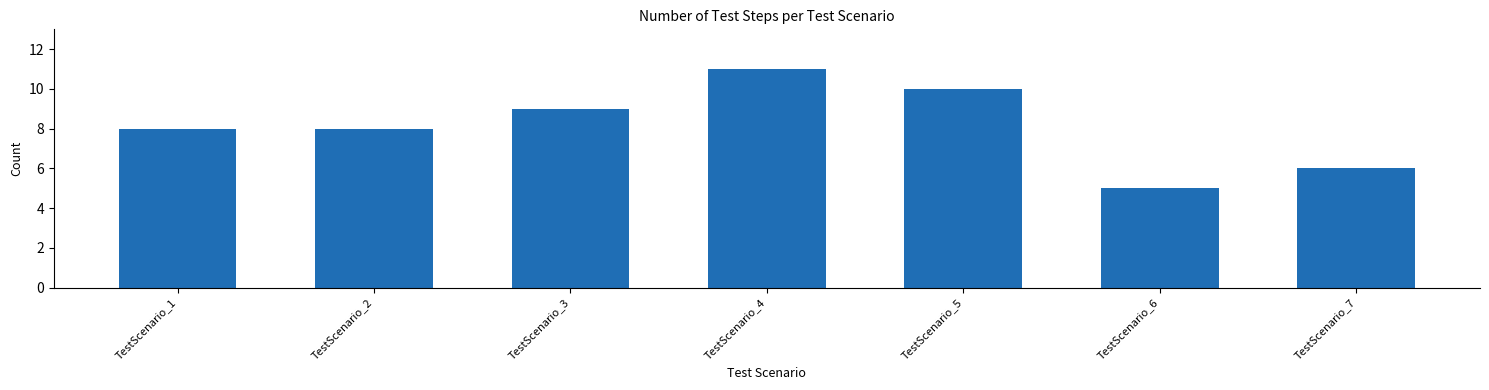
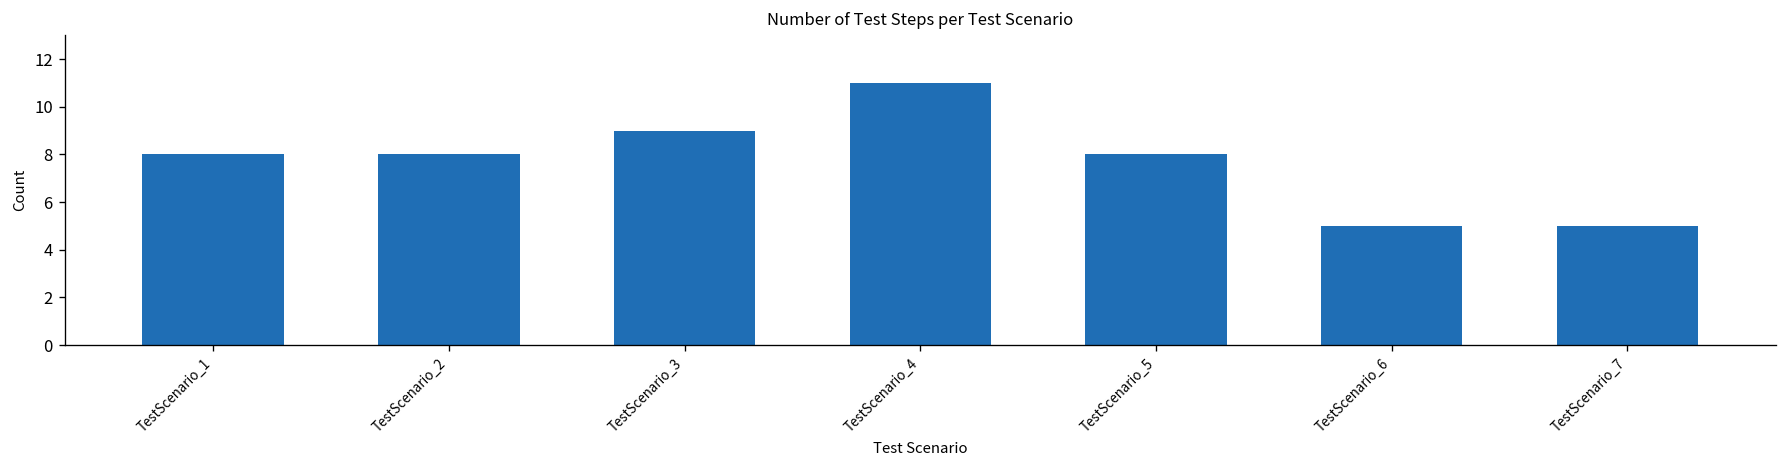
TestScenario_5: 10 -> 8
TestScenario_7: 6 -> 5
